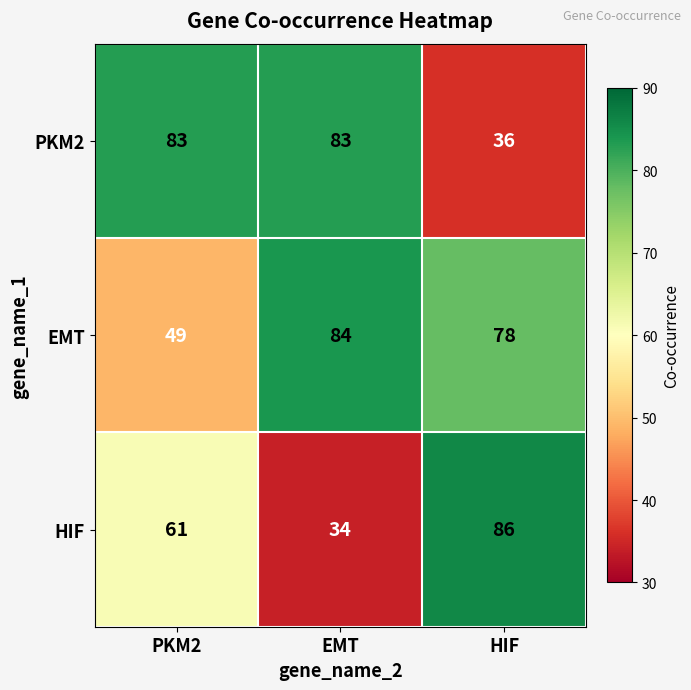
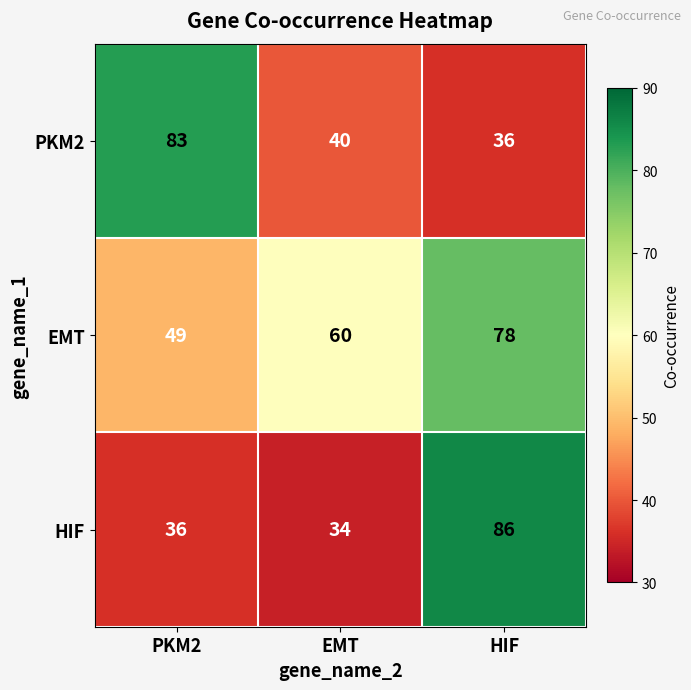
PKM2, EMT: 83 -> 40
EMT, EMT: 84 -> 60
HIF, PKM2: 61 -> 36
